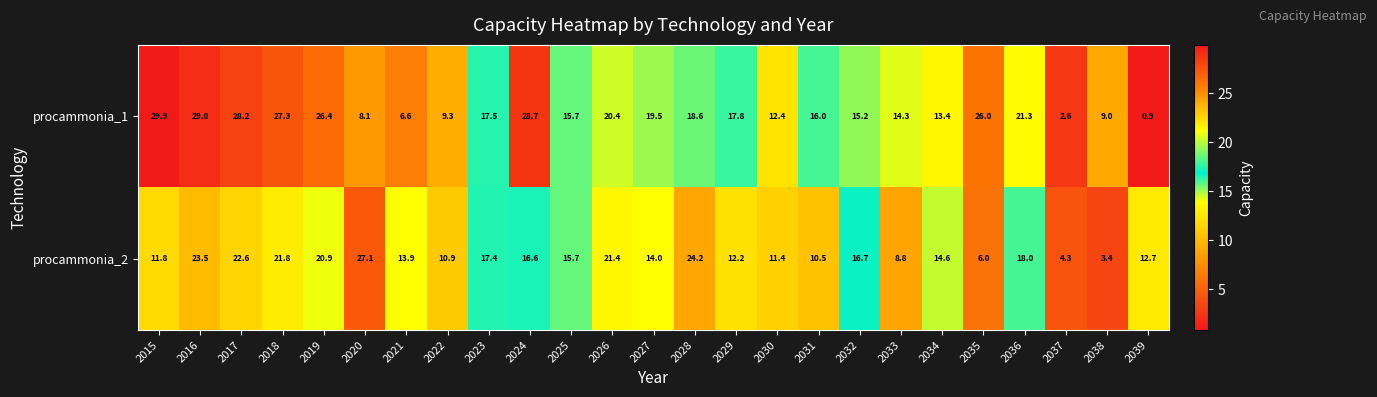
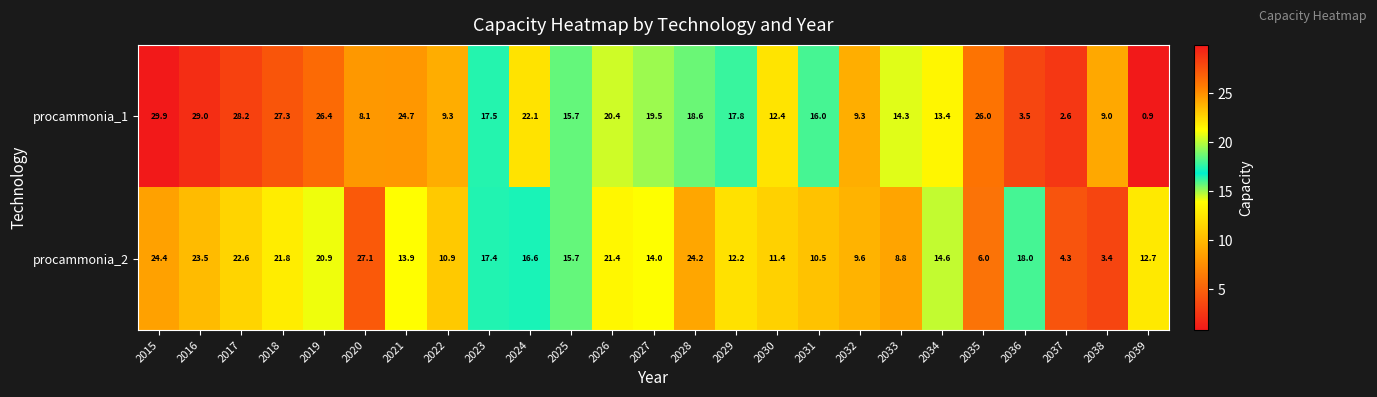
procammonia_1, 2021: 6.6 -> 24.7
procammonia_1, 2024: 28.7 -> 22.1
procammonia_1, 2032: 15.2 -> 9.3
procammonia_1, 2036: 21.3 -> 3.5
procammonia_2, 2015: 11.8 -> 24.4
procammonia_2, 2032: 16.7 -> 9.6
